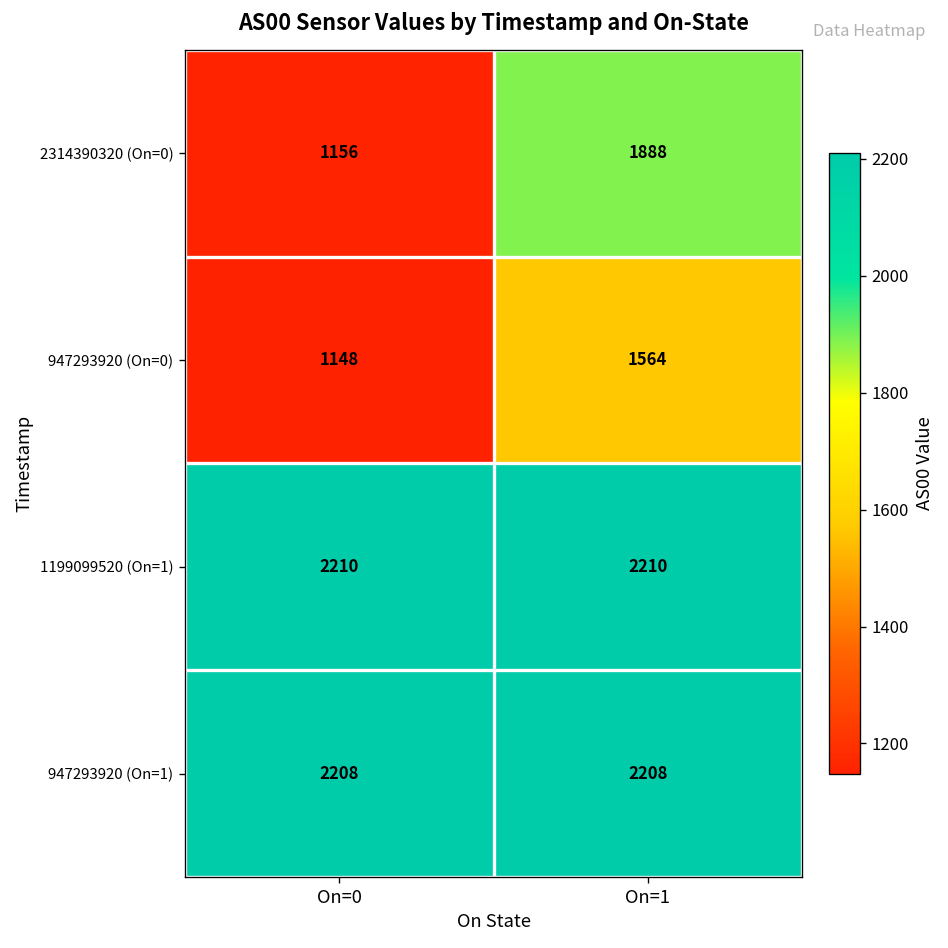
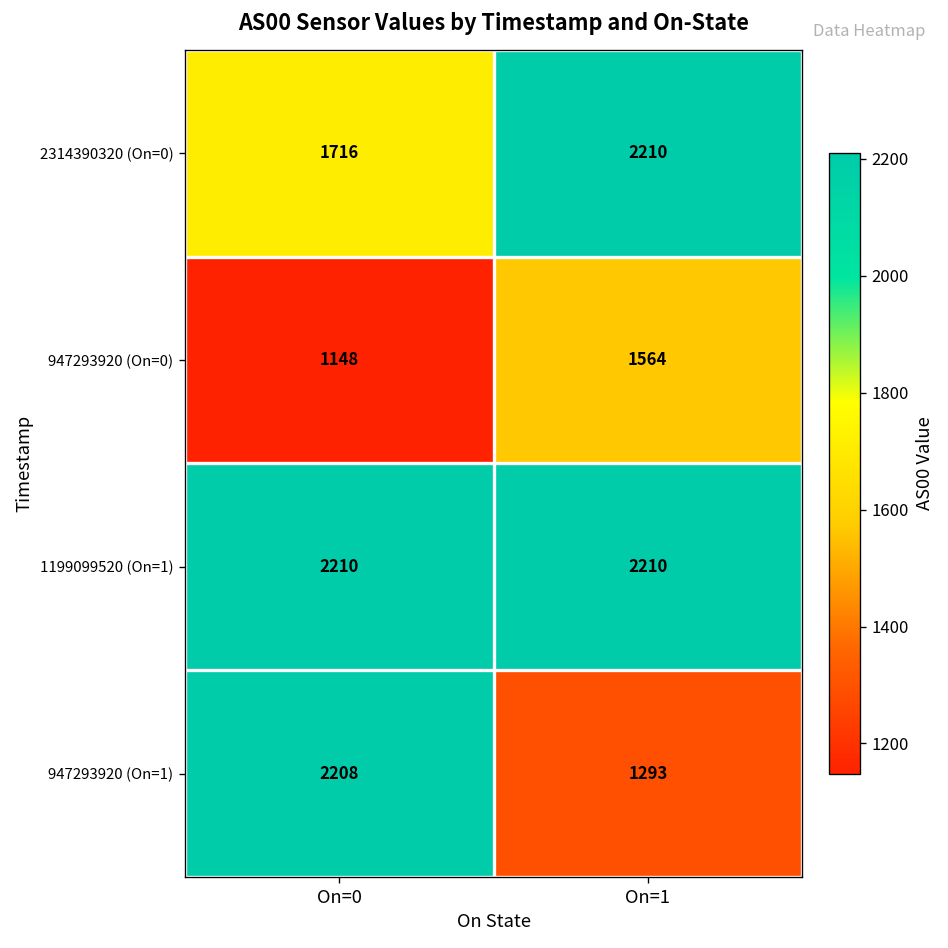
2314390320 (On=0), On=0: 1156 -> 1716
2314390320 (On=0), On=1: 1888 -> 2210
947293920 (On=1), On=1: 2208 -> 1293
